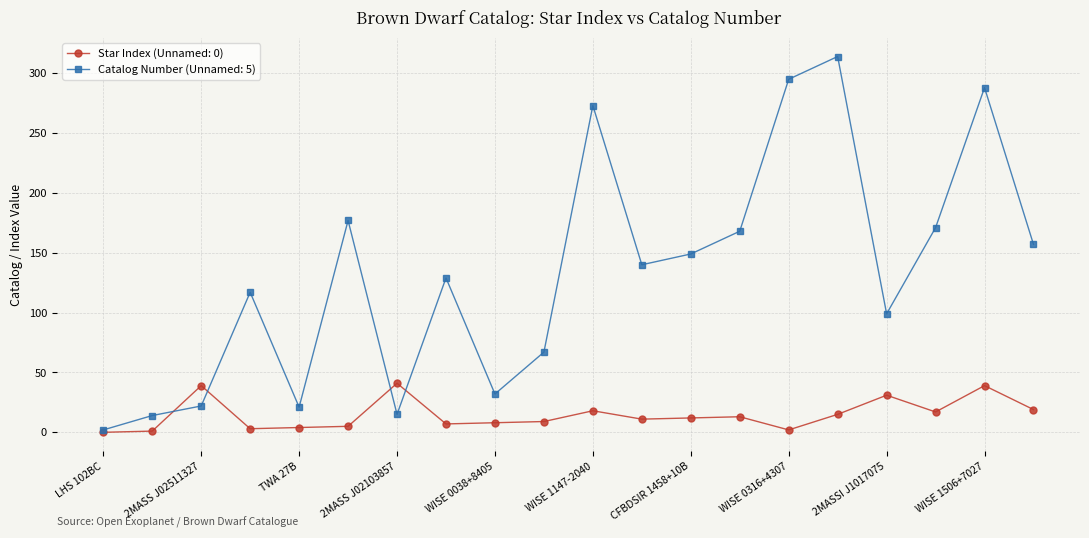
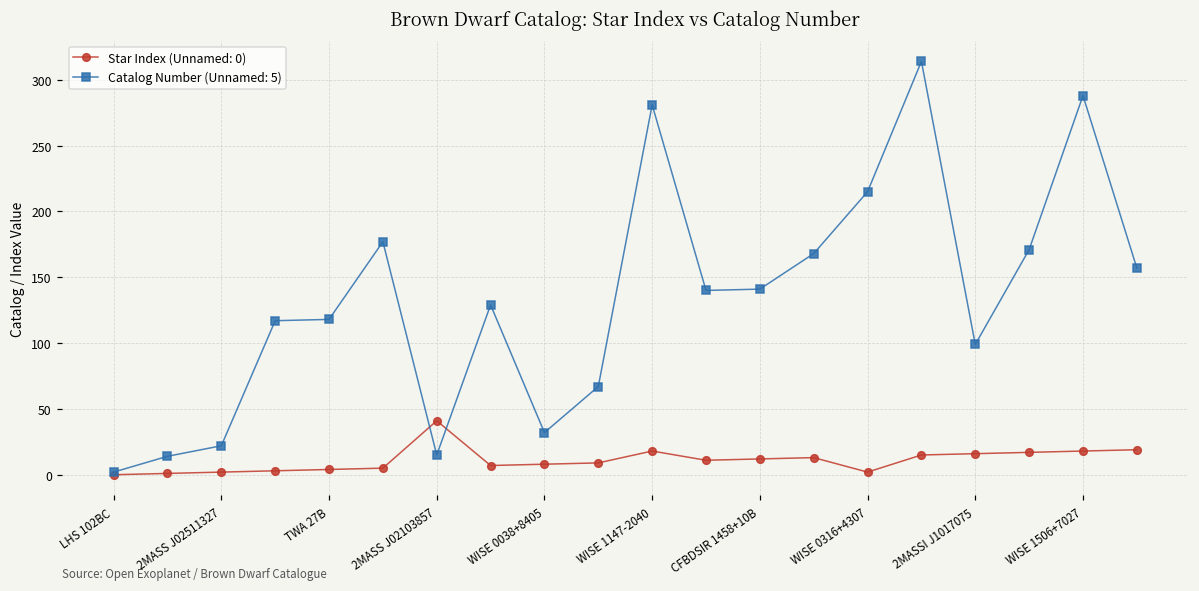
Star Index (Unnamed: 0), 2MASS J02511327: 39 -> 2
Catalog Number (Unnamed: 5), TWA 27B: 21 -> 118
Catalog Number (Unnamed: 5), WISE 1147-2040: 273 -> 281
Catalog Number (Unnamed: 5), CFBDSIR 1458+10B: 149 -> 141
Catalog Number (Unnamed: 5), WISE 0316+4307: 295 -> 215
Star Index (Unnamed: 0), 2MASSI J1017075: 31 -> 16
Star Index (Unnamed: 0), WISE 1506+7027: 39 -> 18
